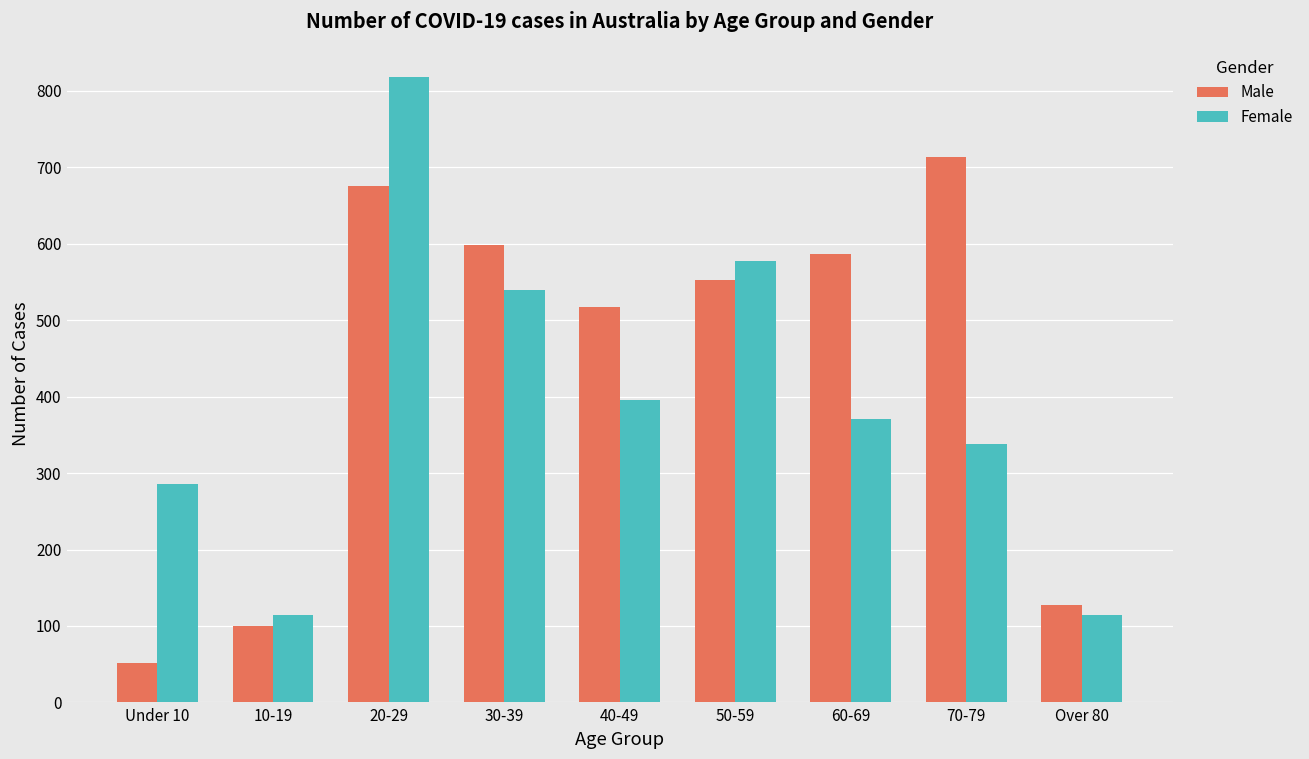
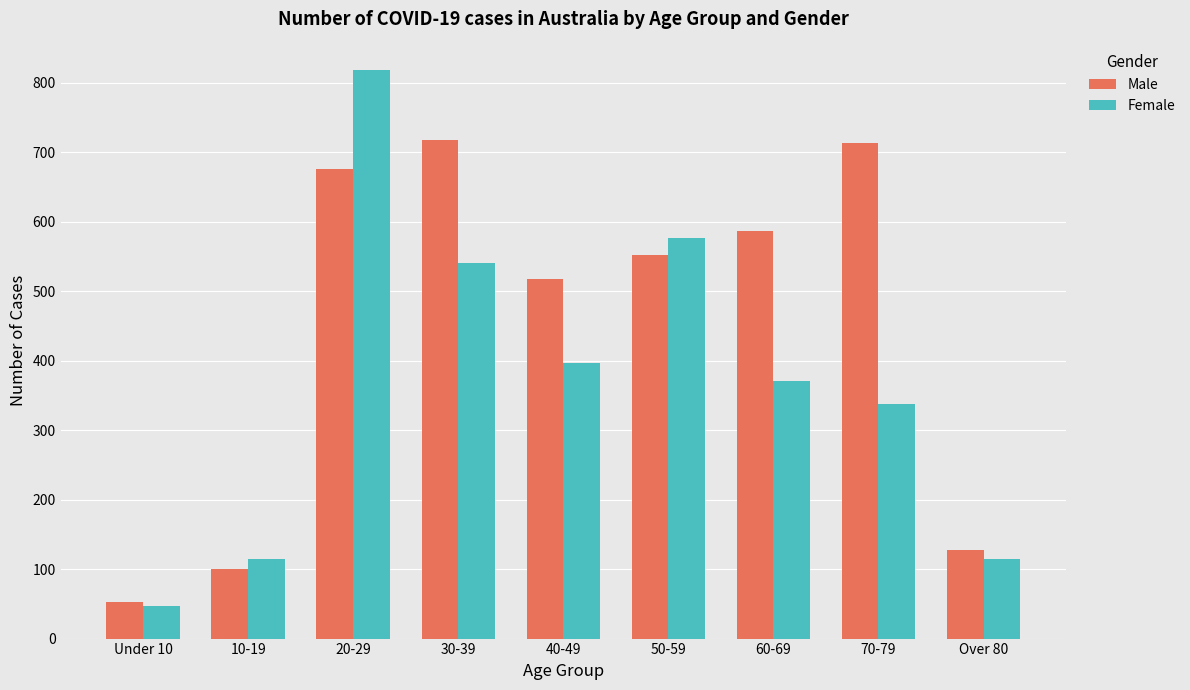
Female, Under 10: 290 -> 50
Male, 30-39: 600 -> 720
